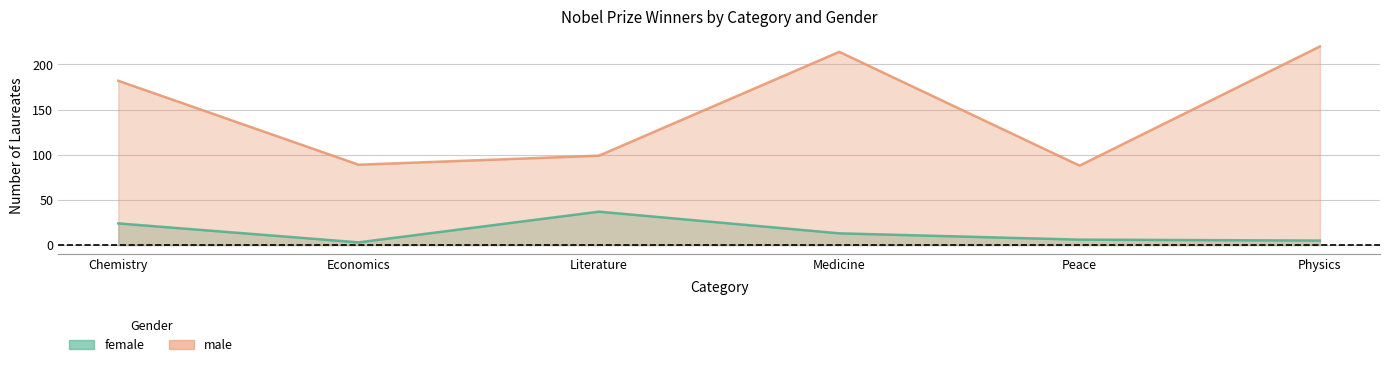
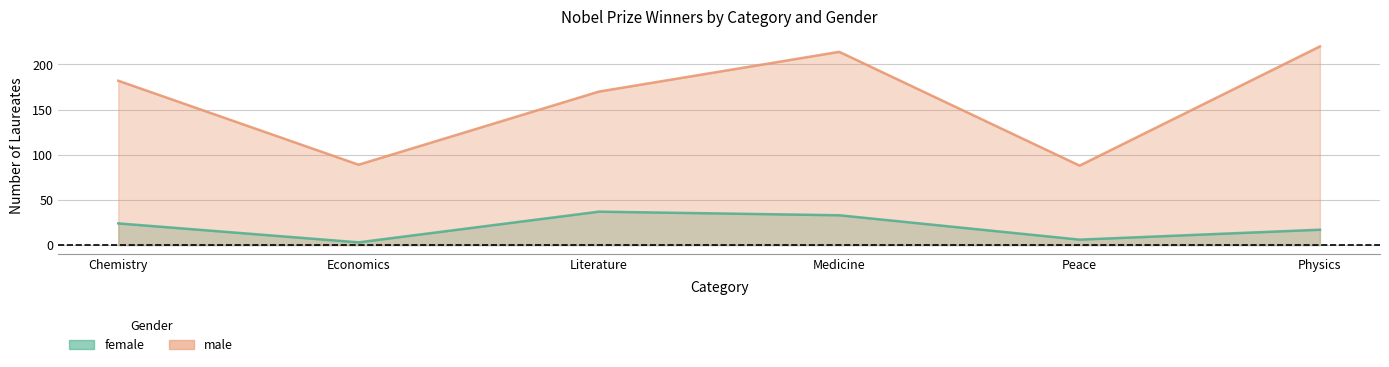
male, Literature: 100 -> 170
female, Medicine: 10 -> 30
female, Physics: 10 -> 20
